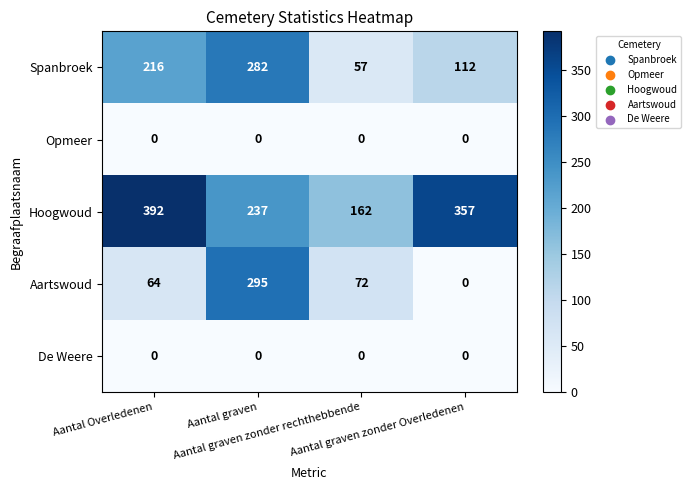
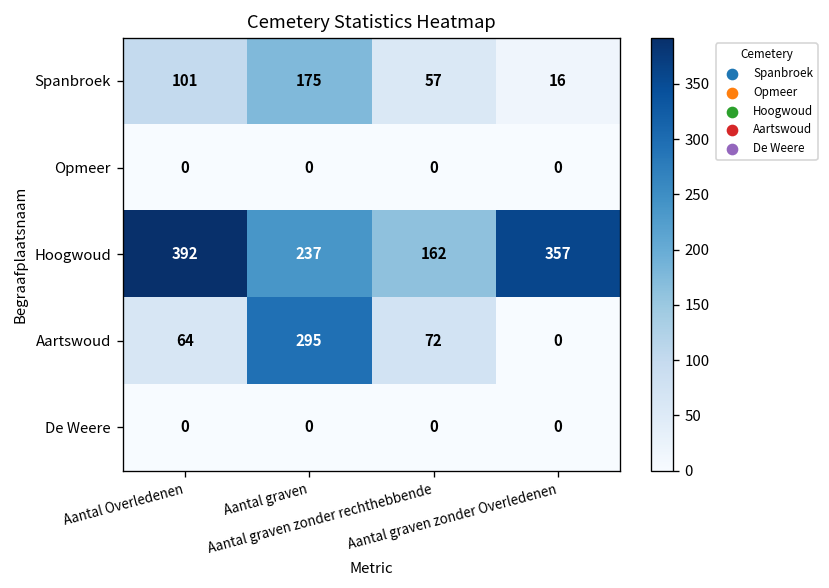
Spanbroek, Aantal Overledenen: 216 -> 101
Spanbroek, Aantal graven: 282 -> 175
Spanbroek, Aantal graven zonder Overledenen: 112 -> 16
